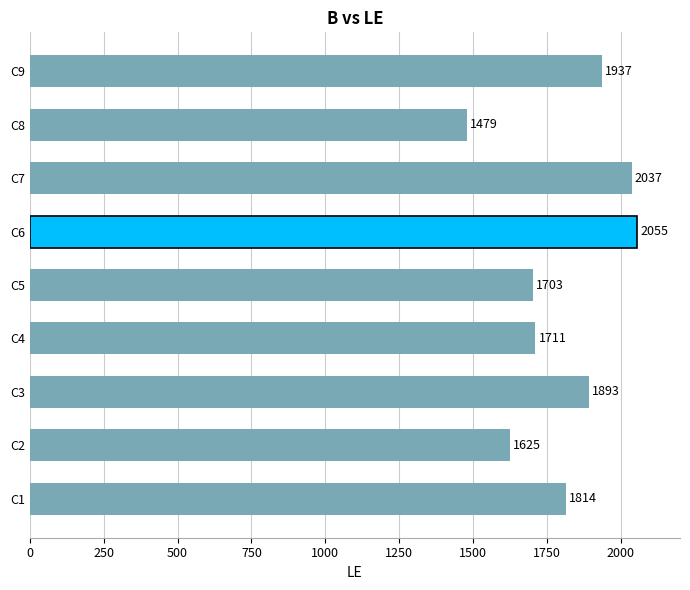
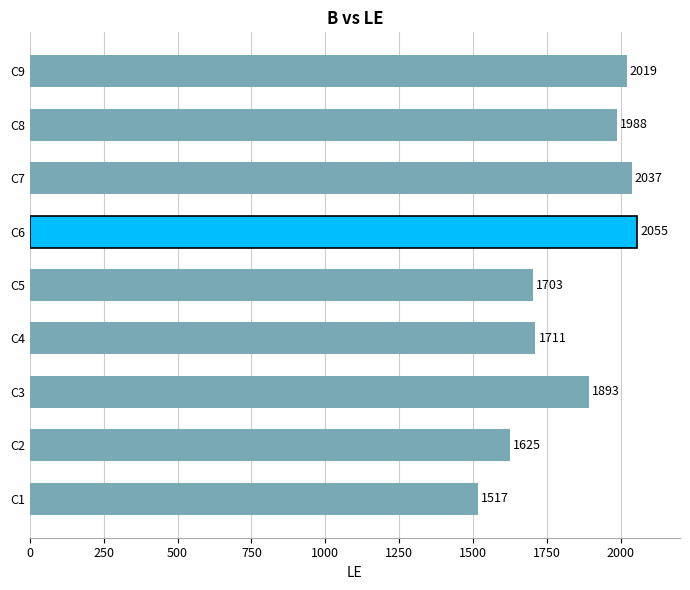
C9: 1937 -> 2019
C8: 1479 -> 1988
C1: 1814 -> 1517
